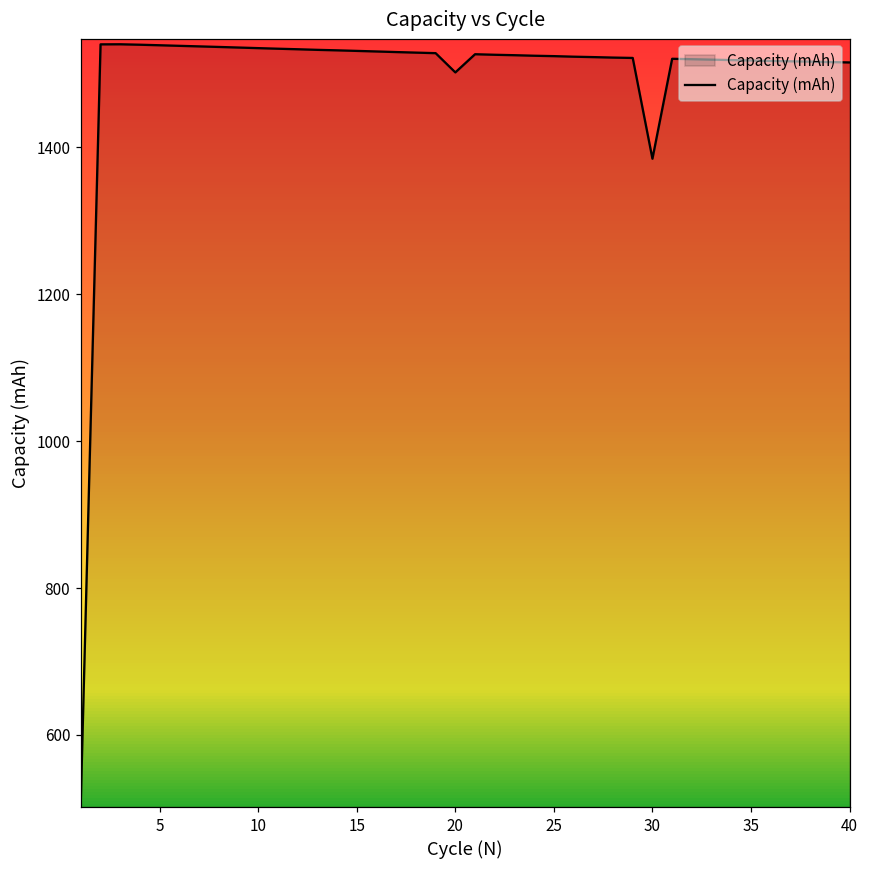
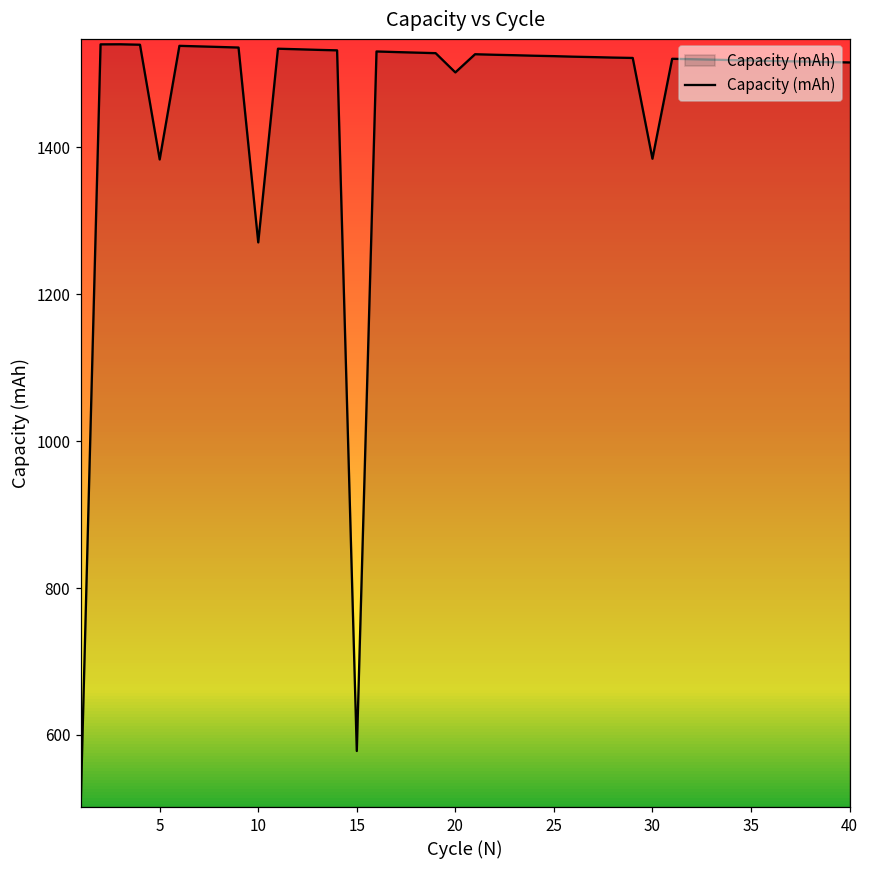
5: 1540 -> 1380
10: 1530 -> 1270
15: 1530 -> 580
